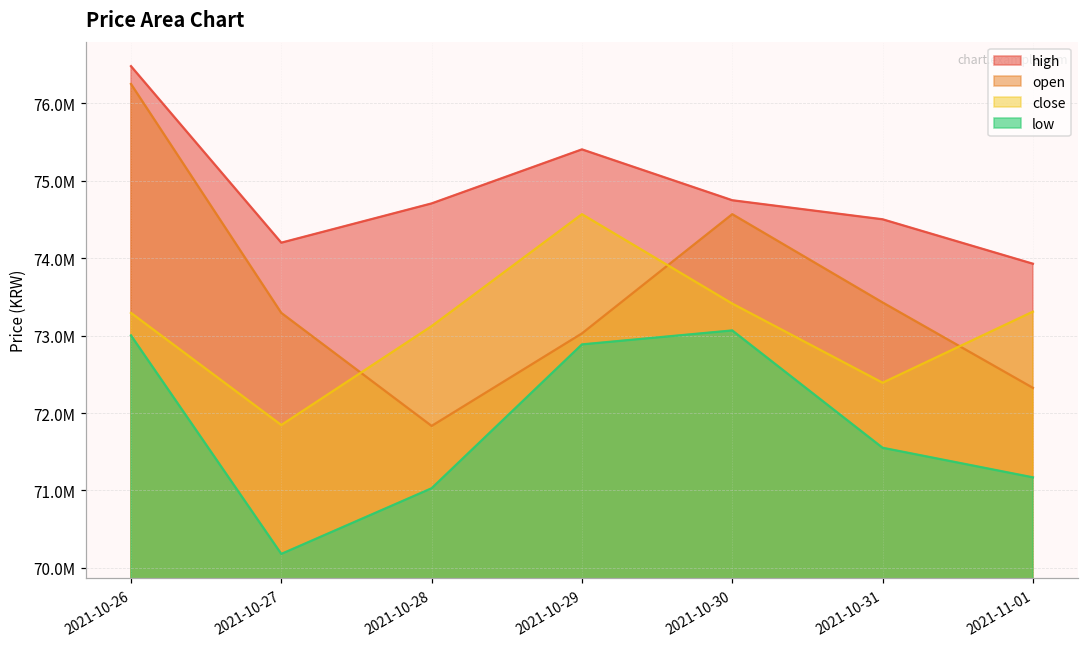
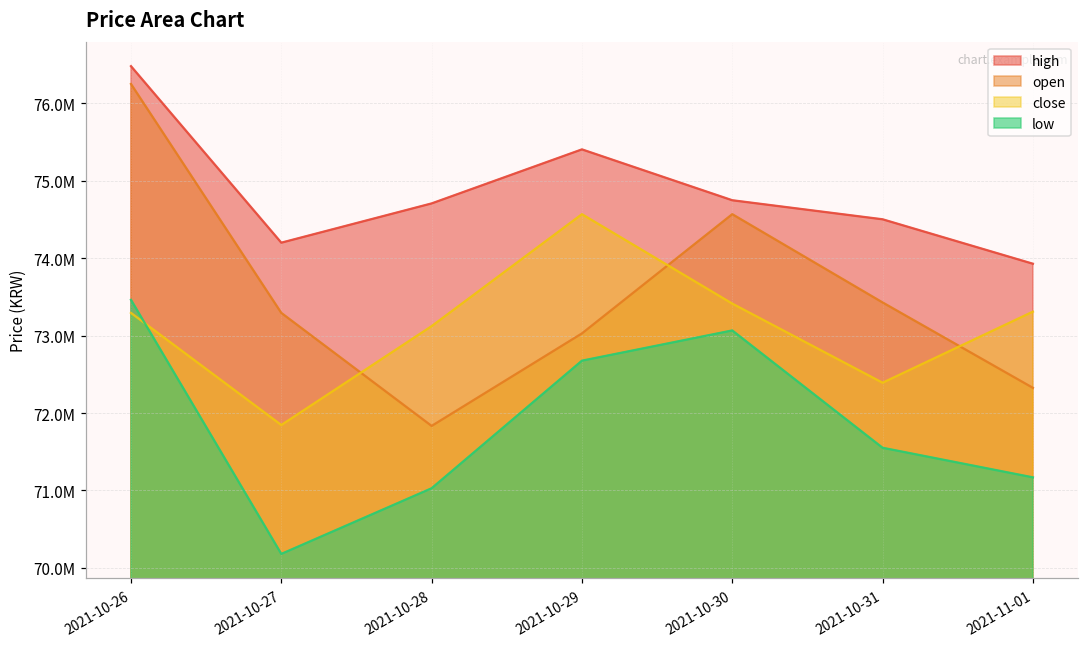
low, 2021-10-26: 73000000 -> 73500000
low, 2021-10-29: 72900000 -> 72700000
